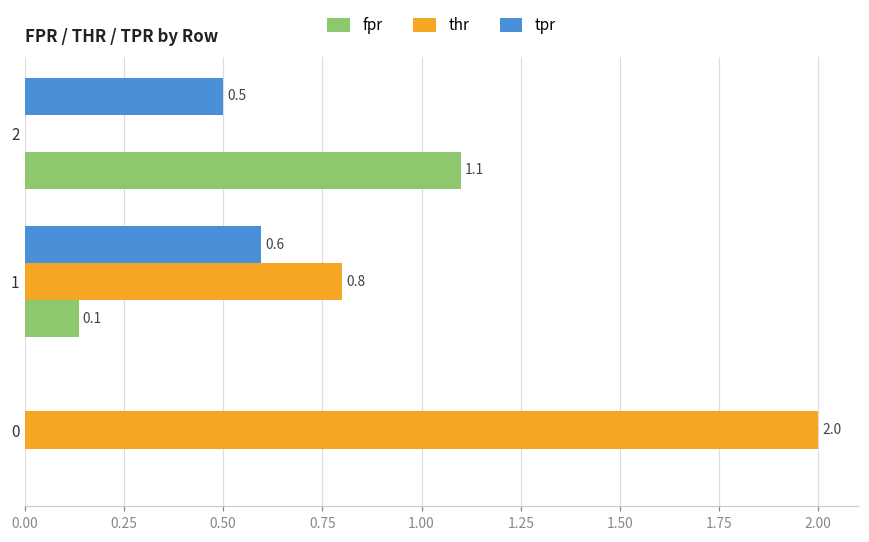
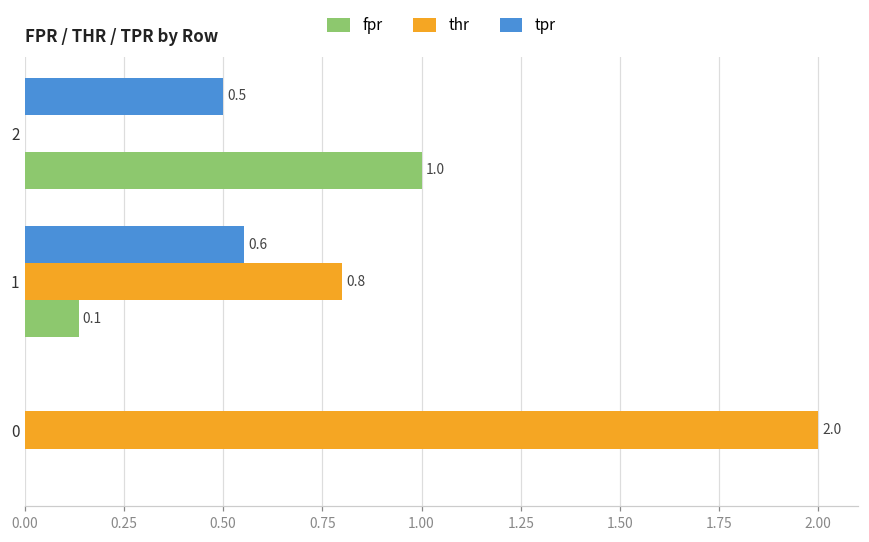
fpr, 2: 1.1 -> 1.0
tpr, 1: 0.60 -> 0.55
